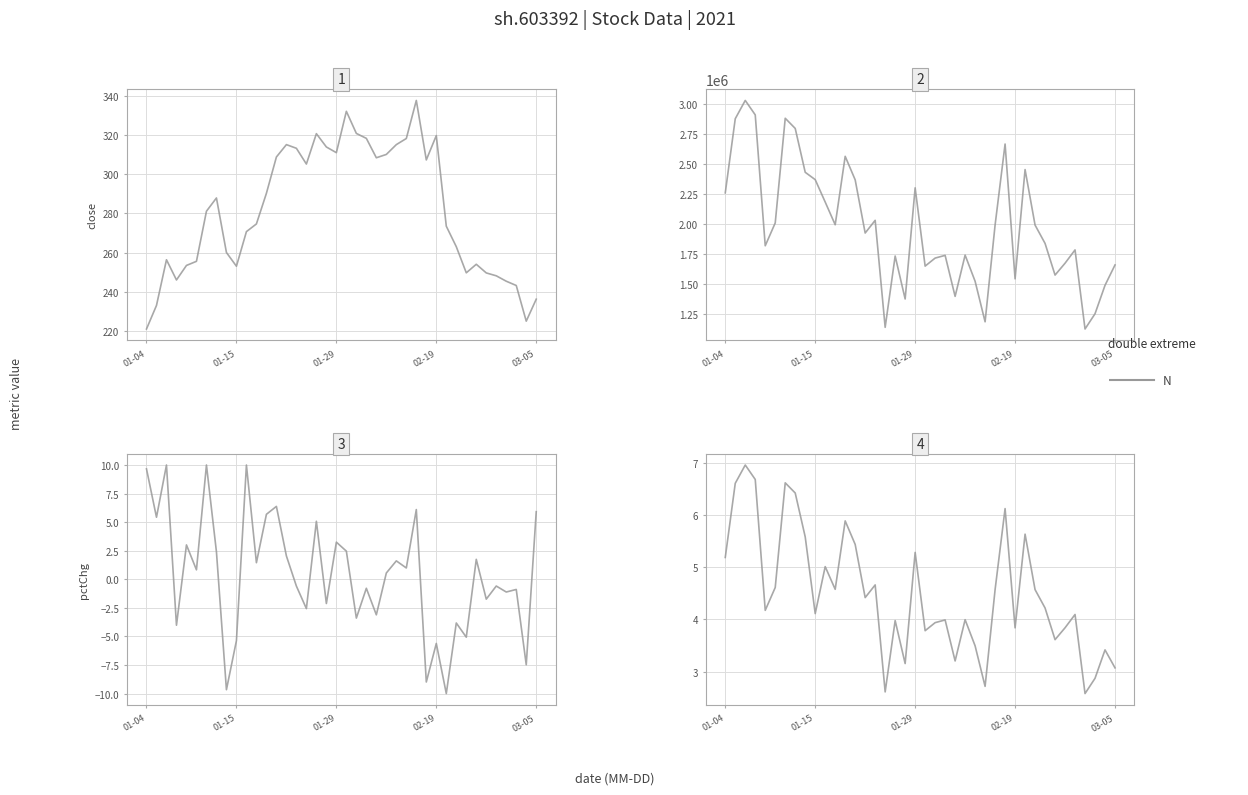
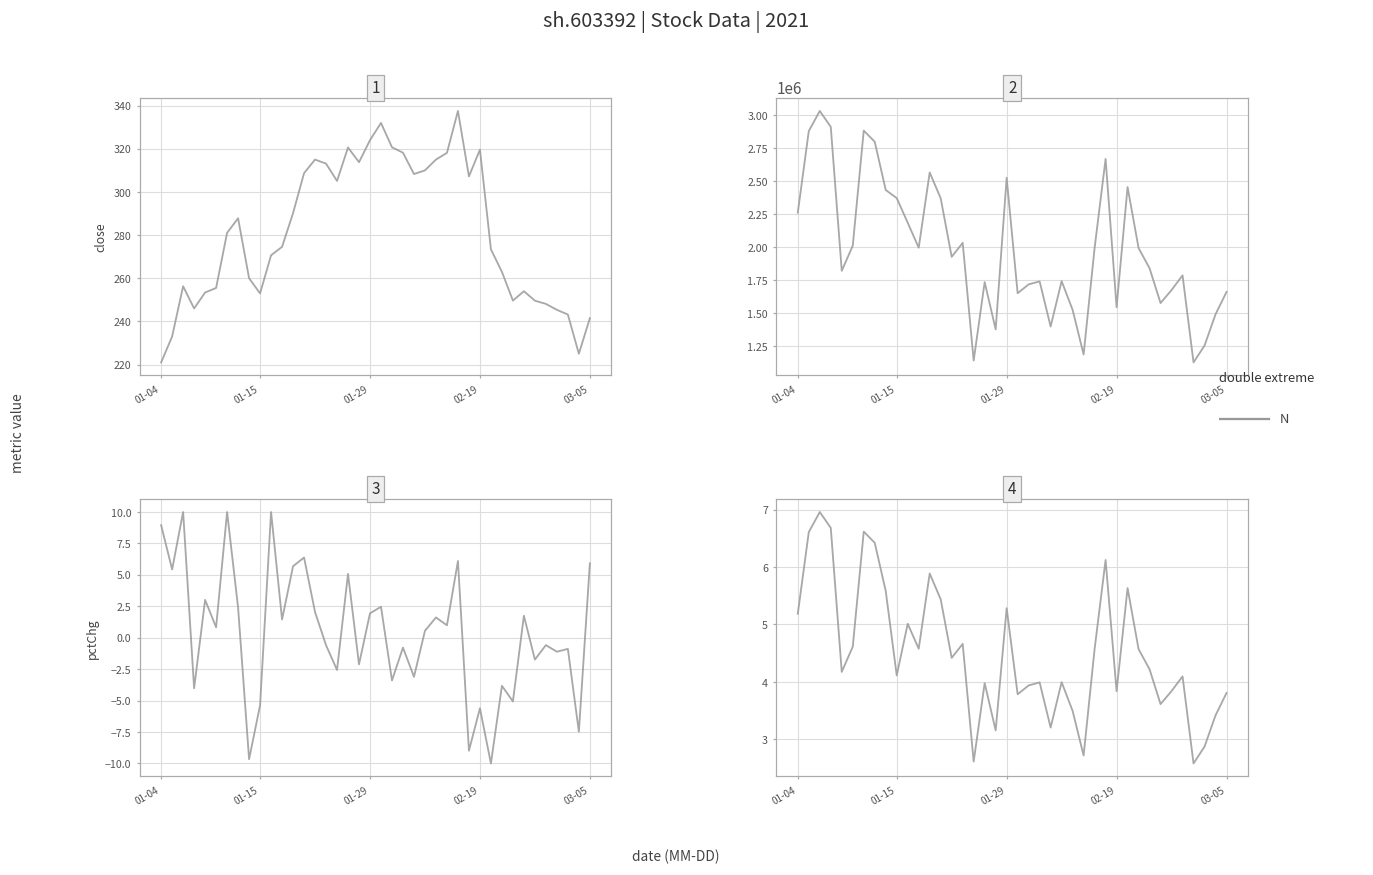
1, 01-29: 311 -> 324
1, 03-05: 236 -> 242
2, 01-29: 2300000 -> 2530000
3, 01-04: 9.7 -> 9.0
3, 01-29: 3.3 -> 1.9
4, 03-05: 3.1 -> 3.8
